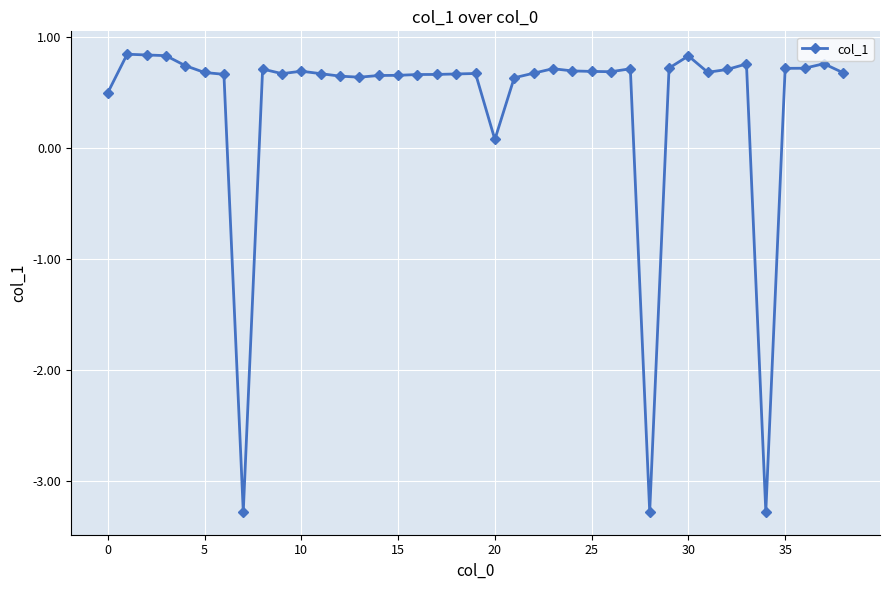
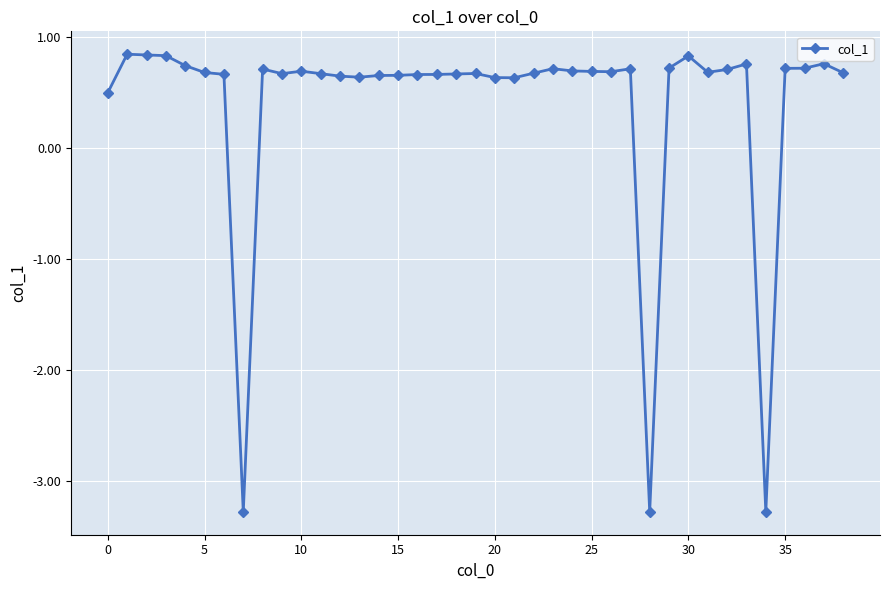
20: 0.08 -> 0.63
